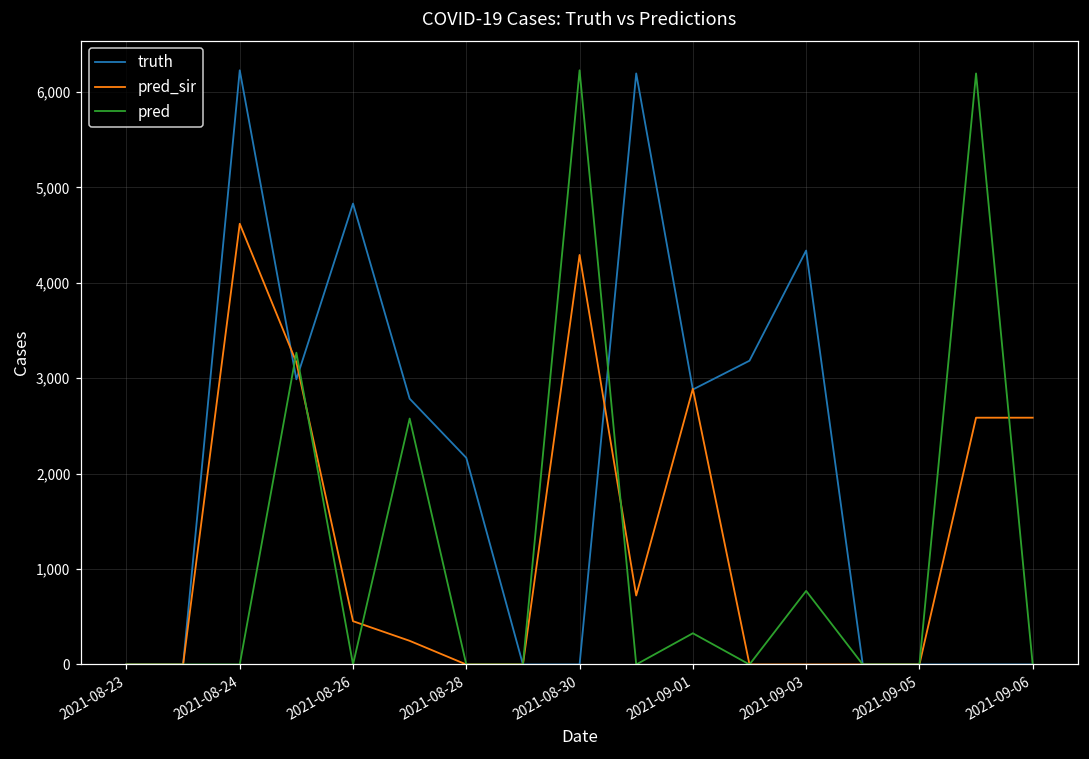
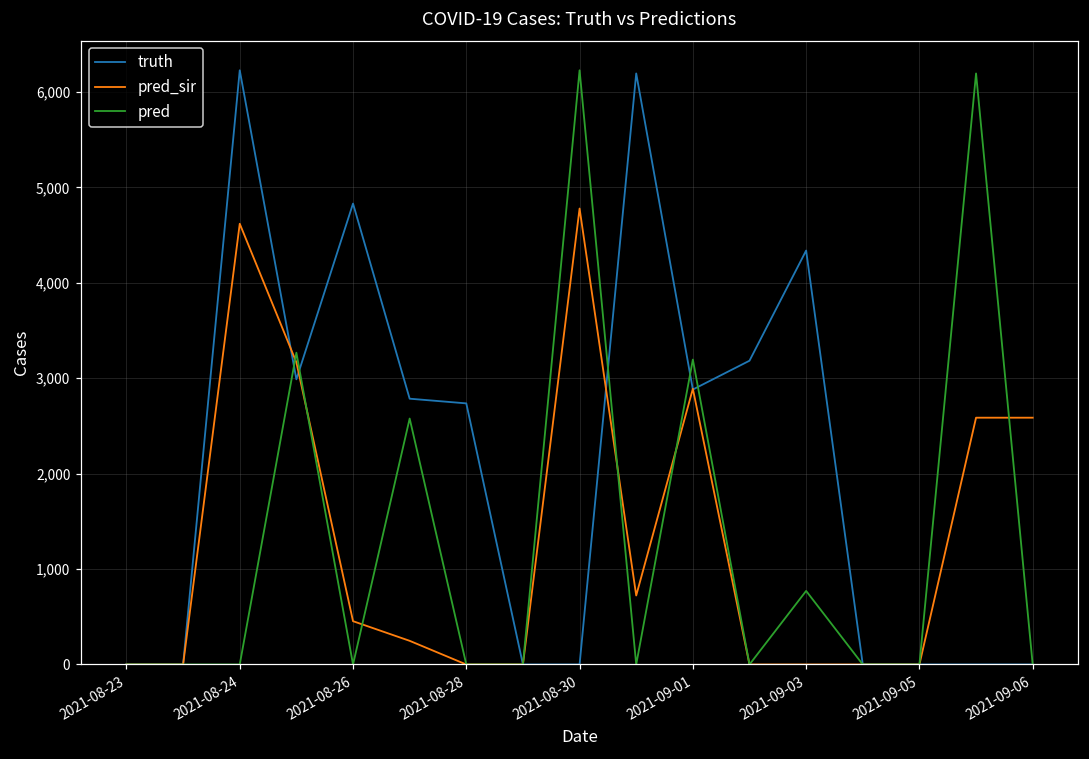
truth, 2021-08-28: 2,200 -> 2,700
pred_sir, 2021-08-30: 4,300 -> 4,800
pred, 2021-09-01: 300 -> 3,200
